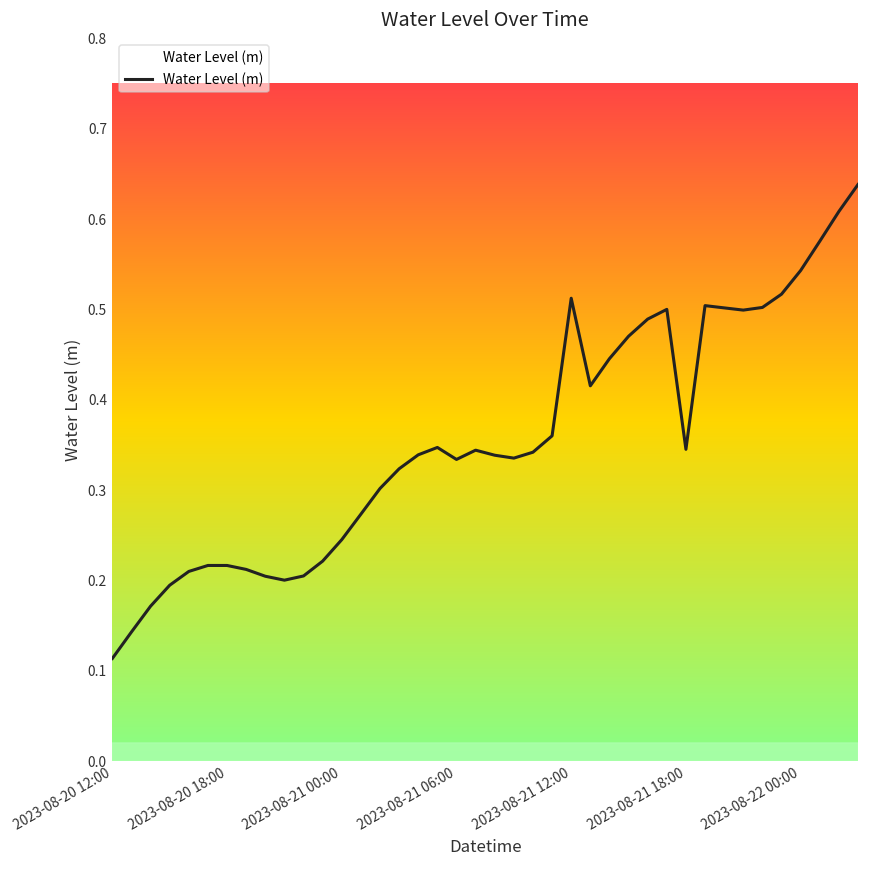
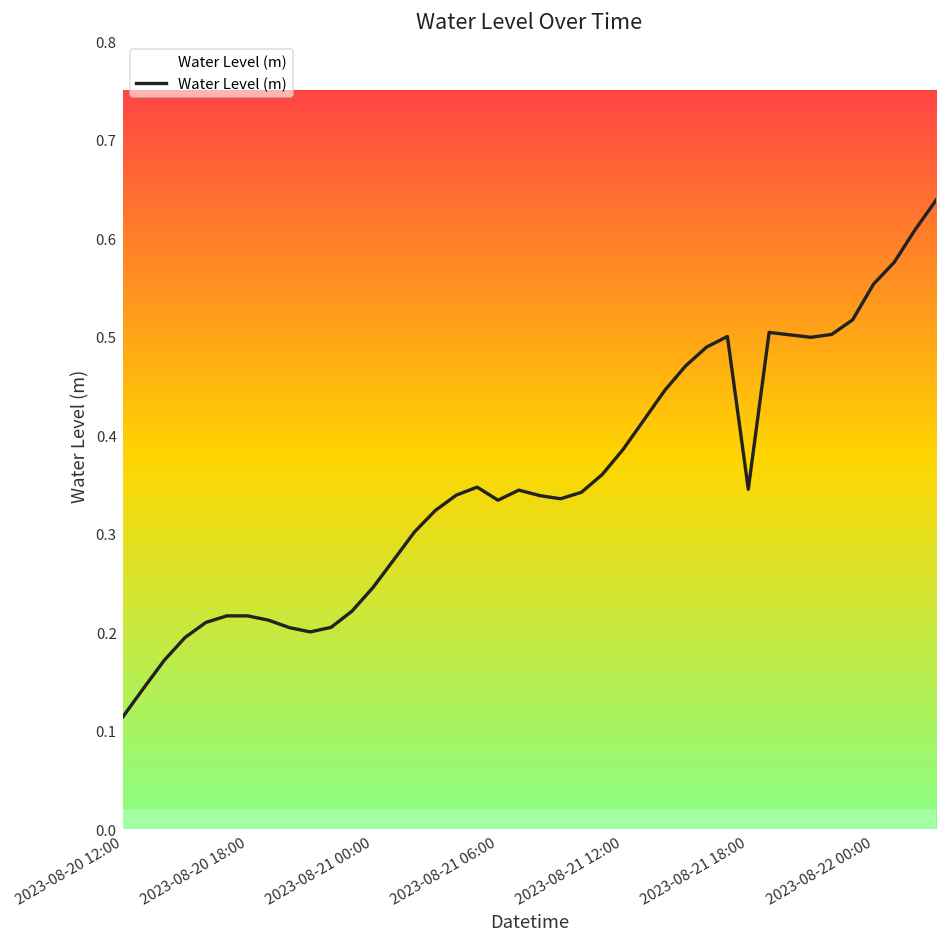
2023-08-21 12:00: 0.51 -> 0.39
2023-08-22 00:00: 0.54 -> 0.55
